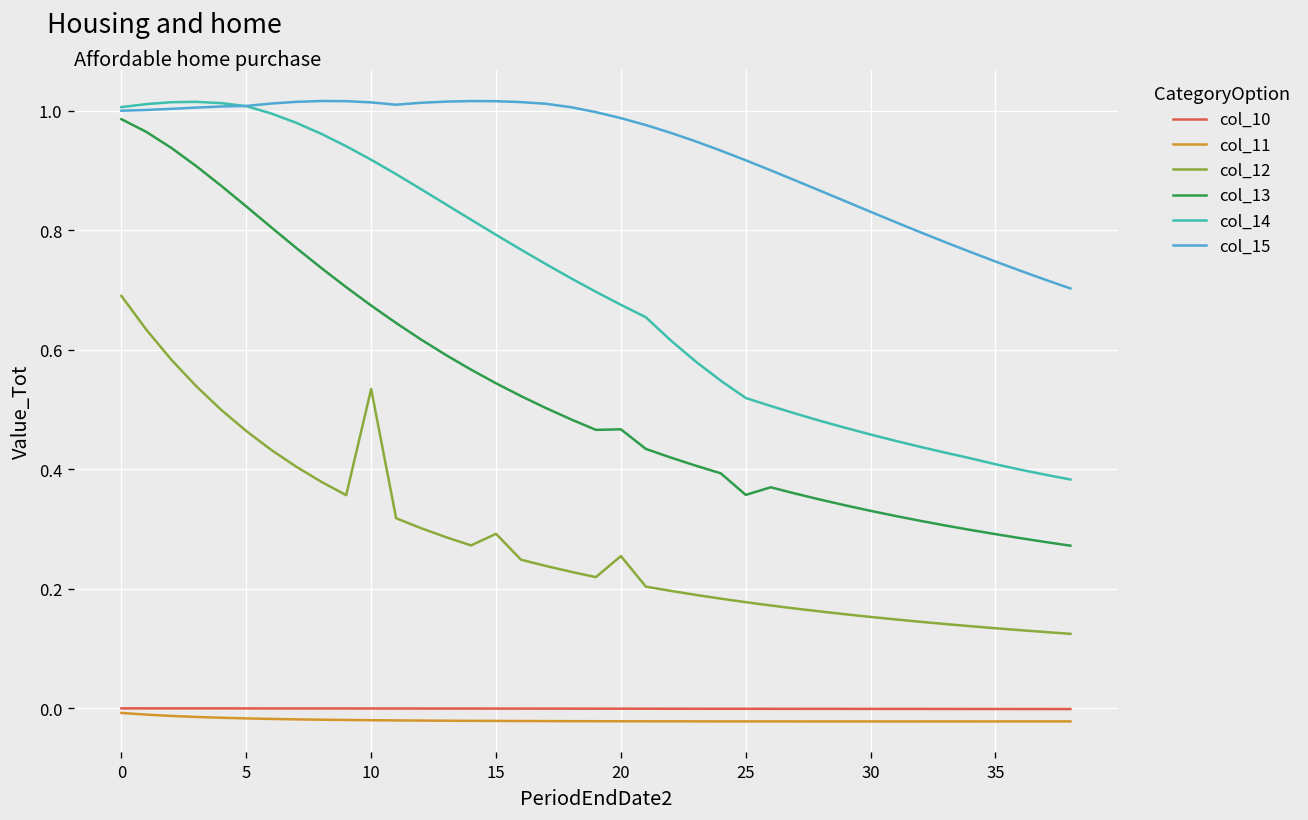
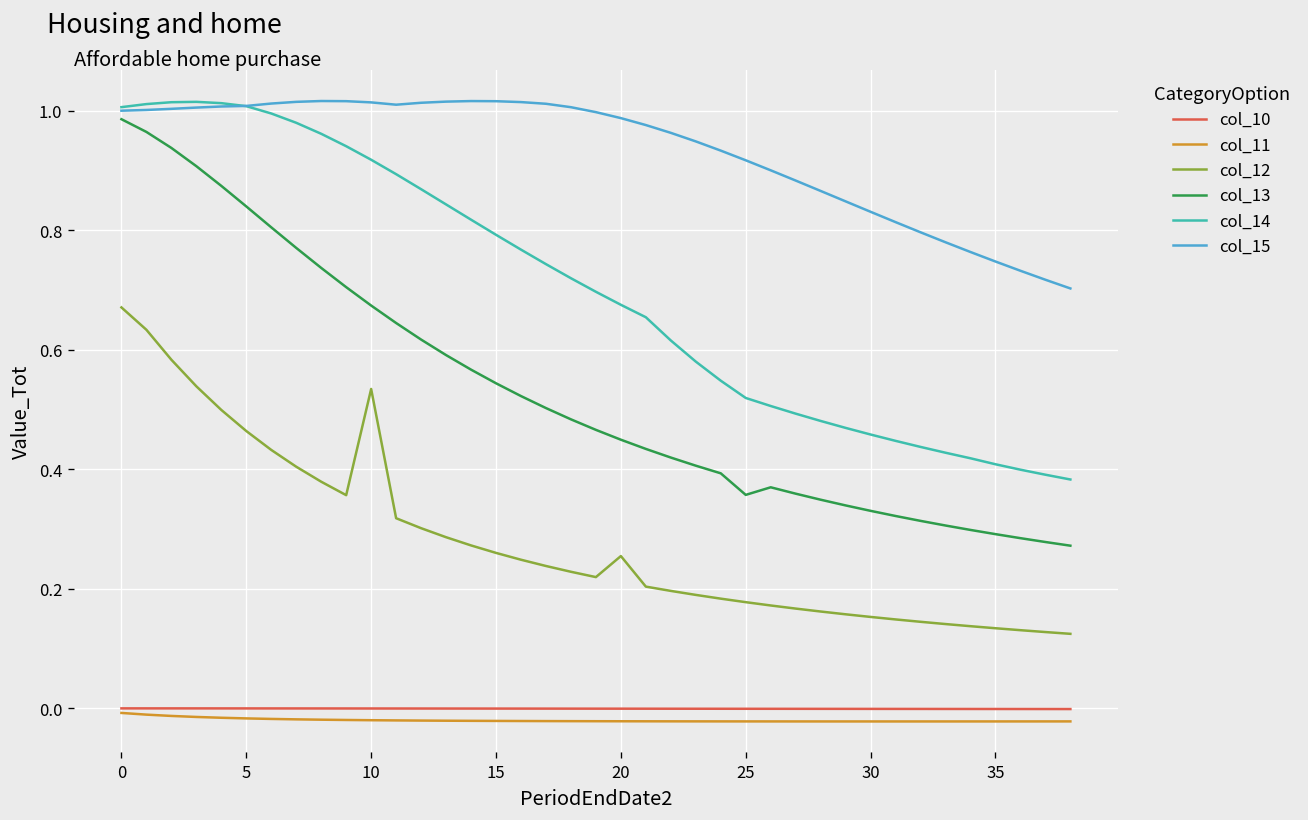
col_12, 0: 0.69 -> 0.67
col_12, 15: 0.29 -> 0.26
col_13, 20: 0.47 -> 0.45
